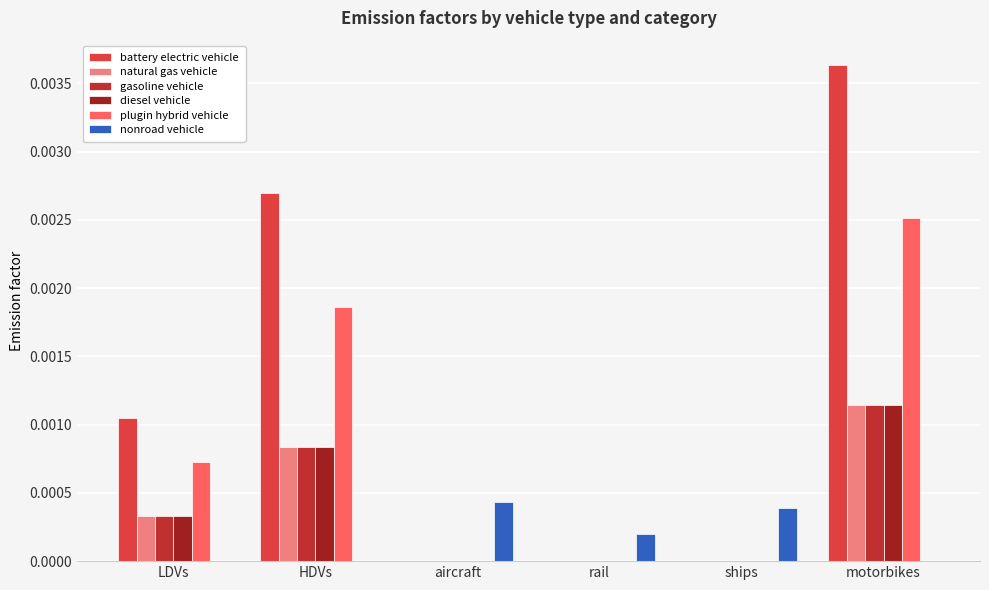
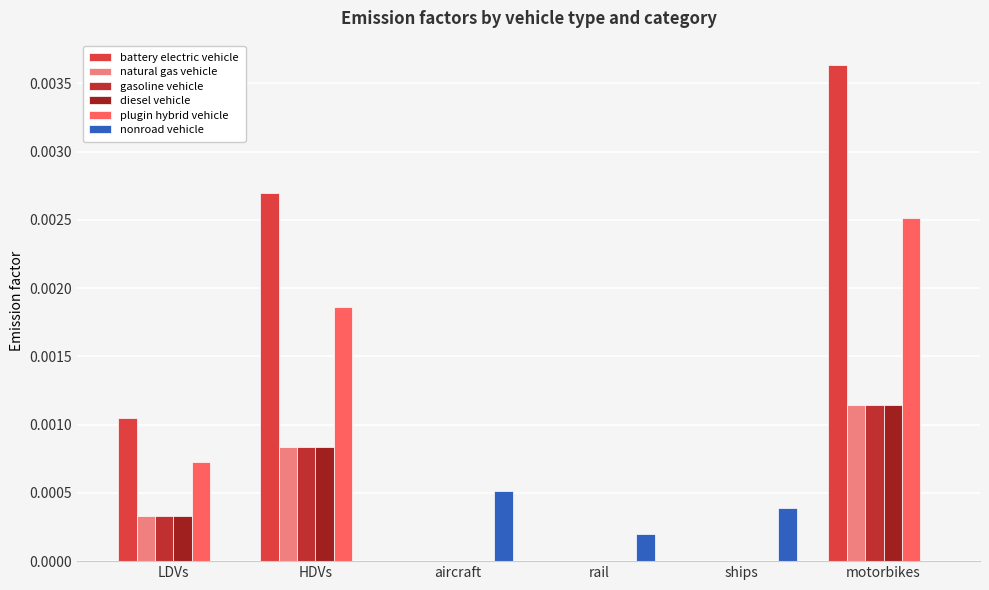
nonroad vehicle, aircraft: 0.00043 -> 0.00051
